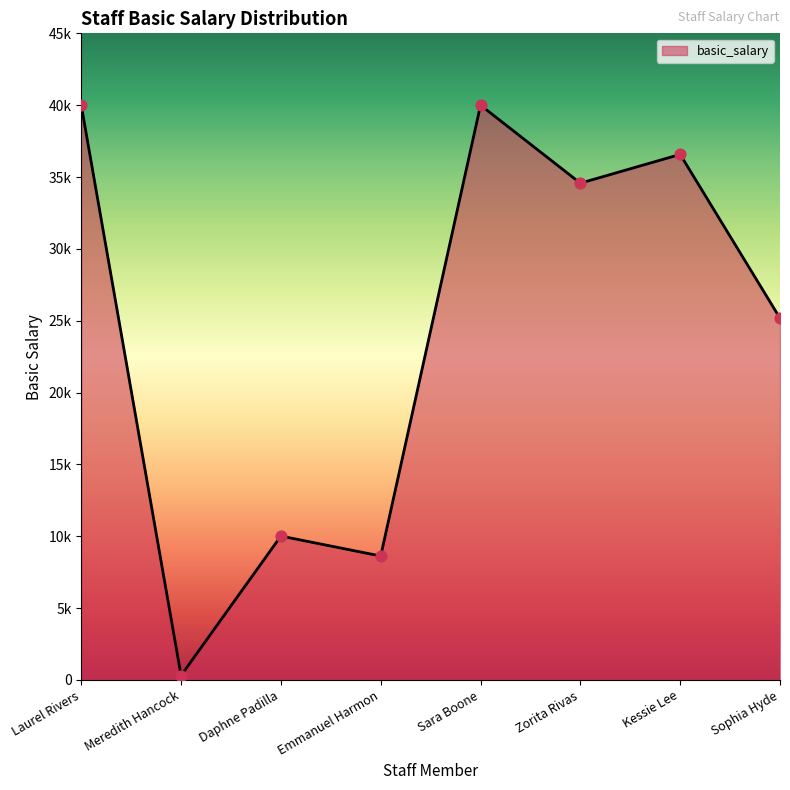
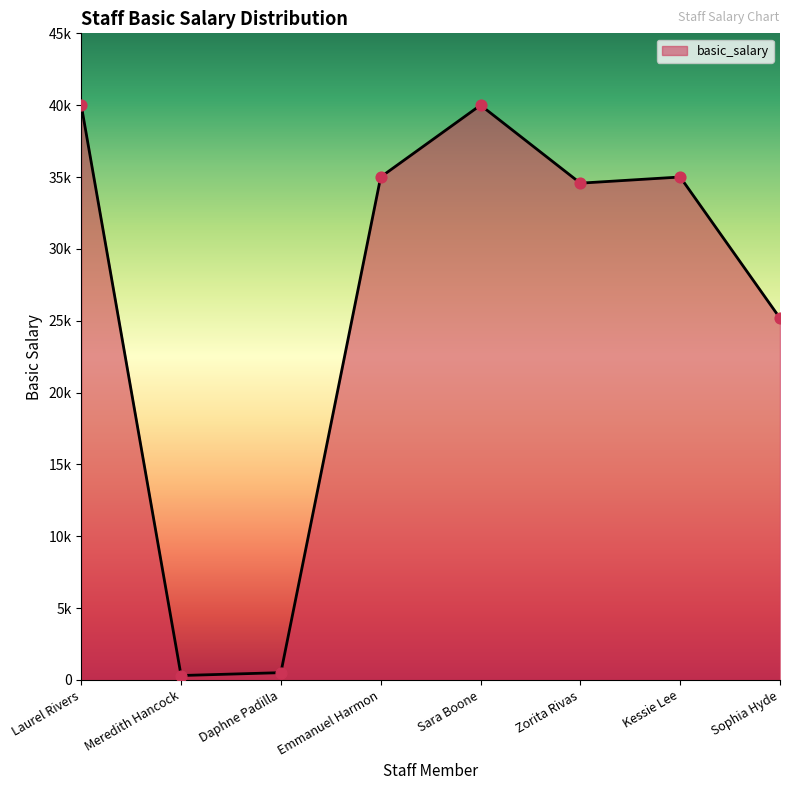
Daphne Padilla: 10000 -> 500
Emmanuel Harmon: 8600 -> 35000
Kessie Lee: 36600 -> 35000
